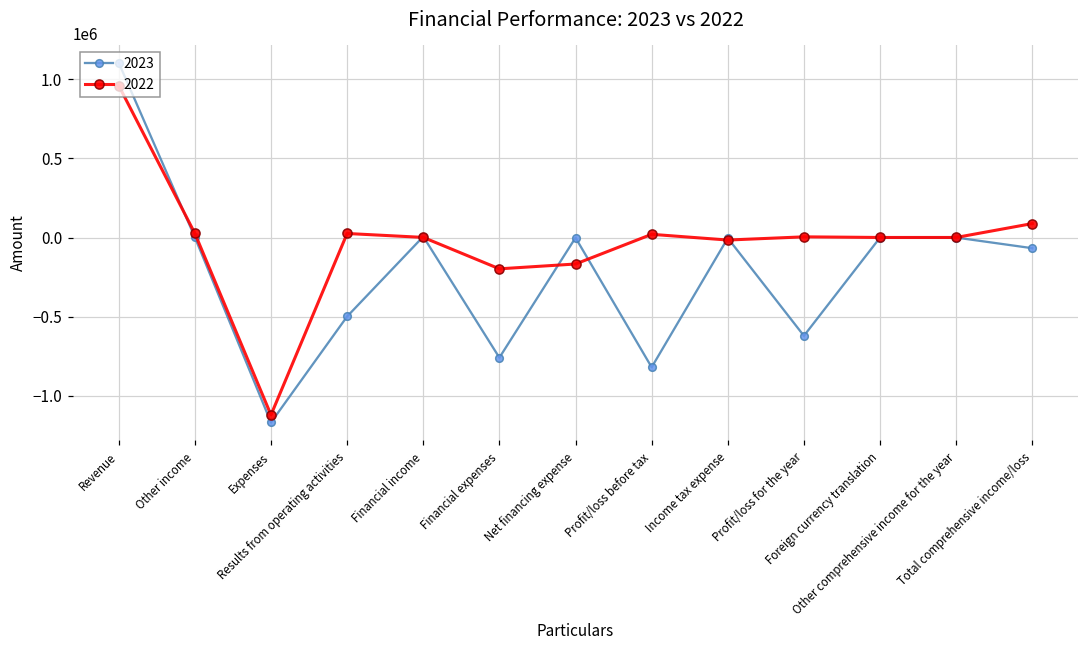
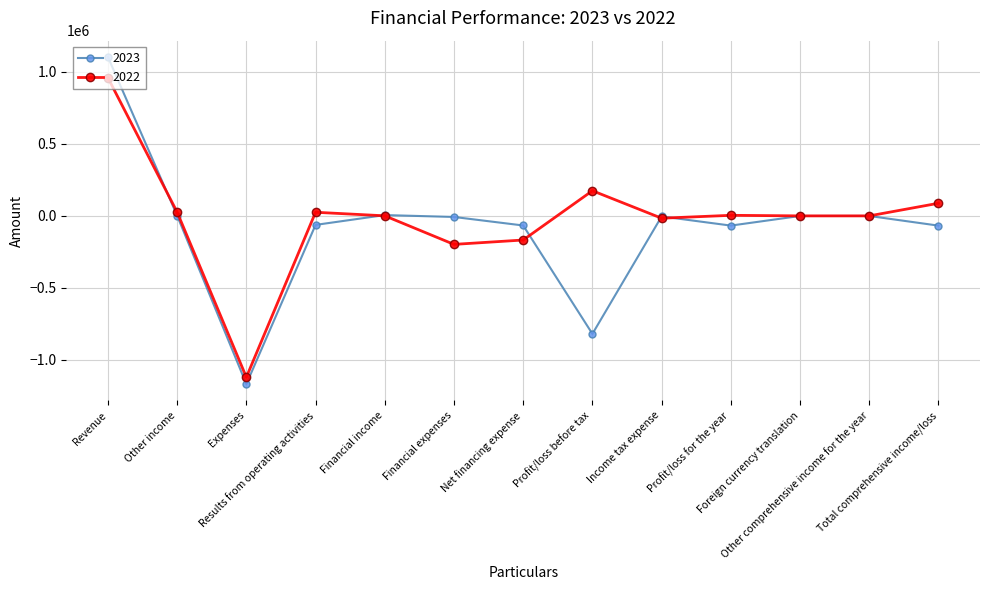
2023, Results from operating activities: -500000 -> -60000
2023, Financial expenses: -760000 -> -10000
2023, Net financing expense: 0 -> -70000
2022, Profit/loss before tax: 20000 -> 170000
2023, Profit/loss for the year: -620000 -> -70000
